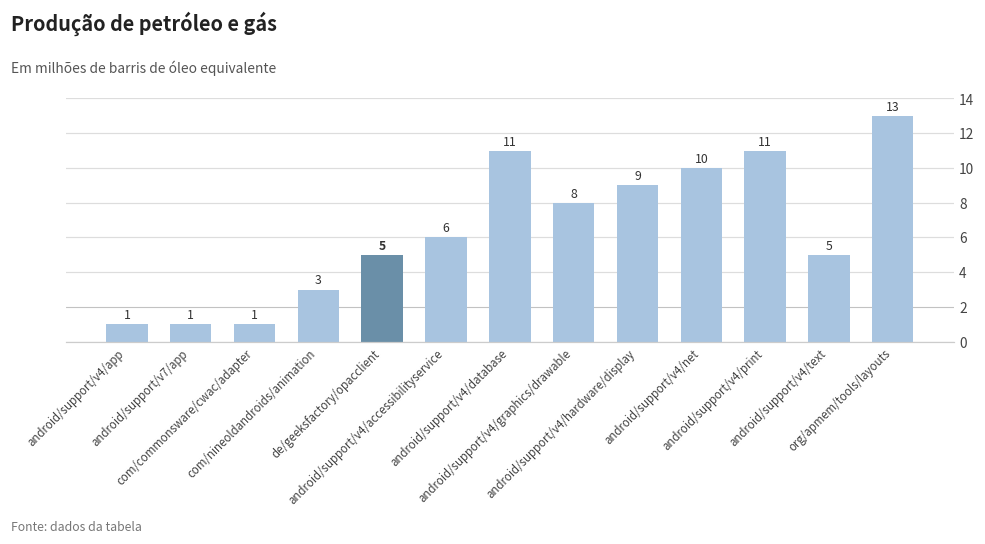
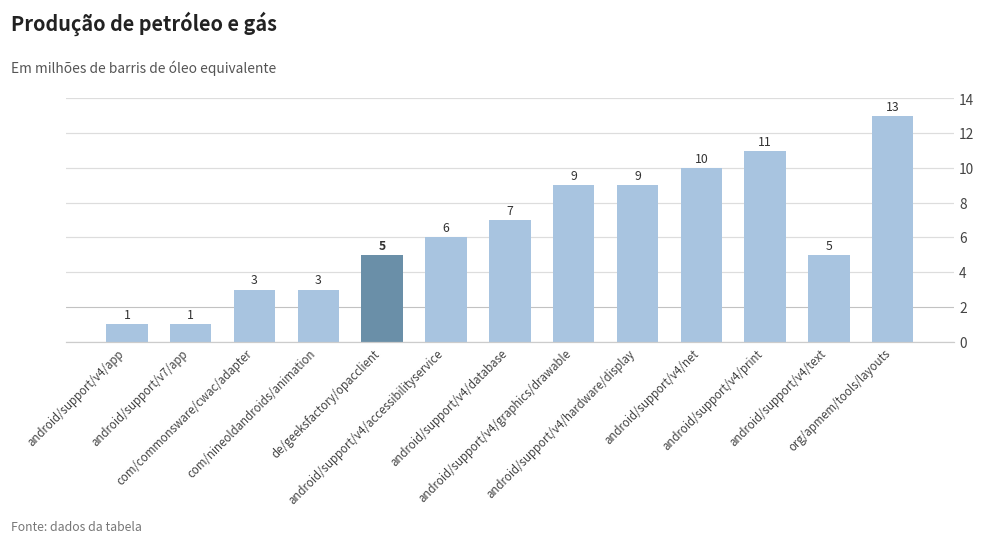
com/commonsware/cwac/adapter: 1 -> 3
android/support/v4/database: 11 -> 7
android/support/v4/graphics/drawable: 8 -> 9
